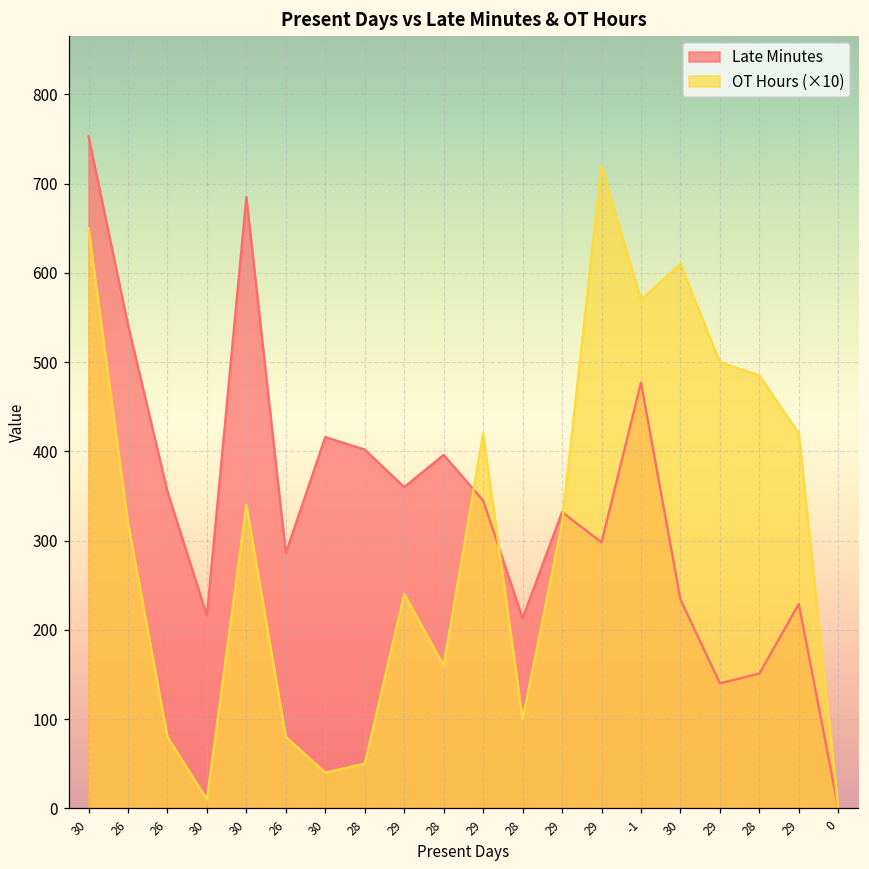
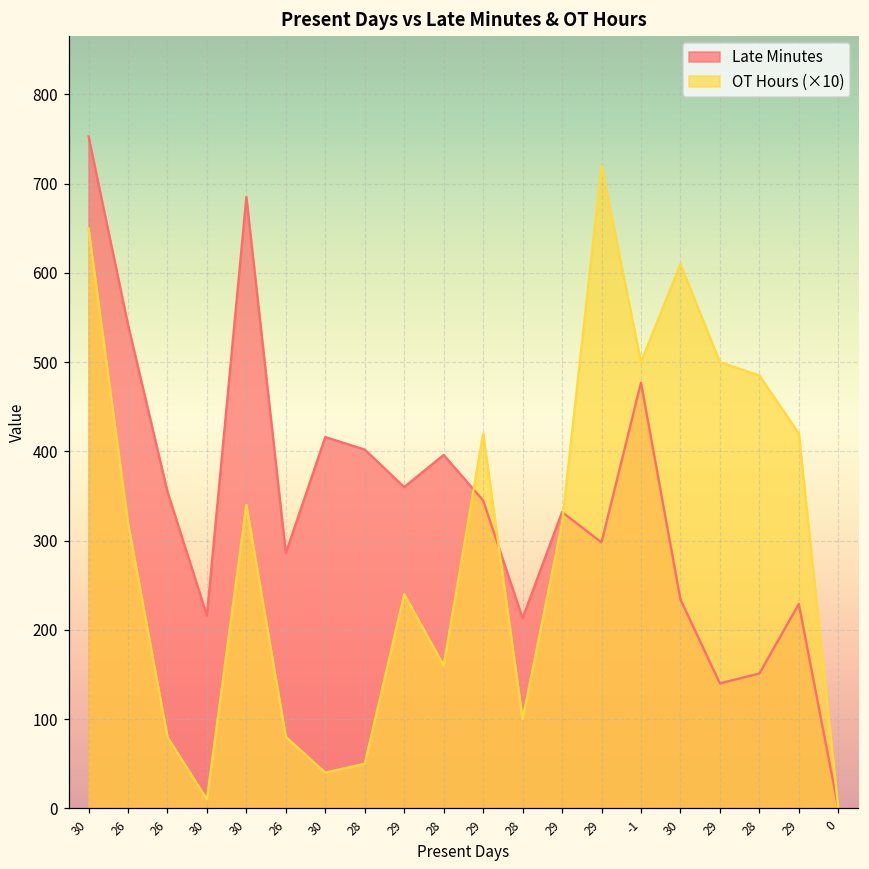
OT Hours (×10), -1: 570 -> 500
